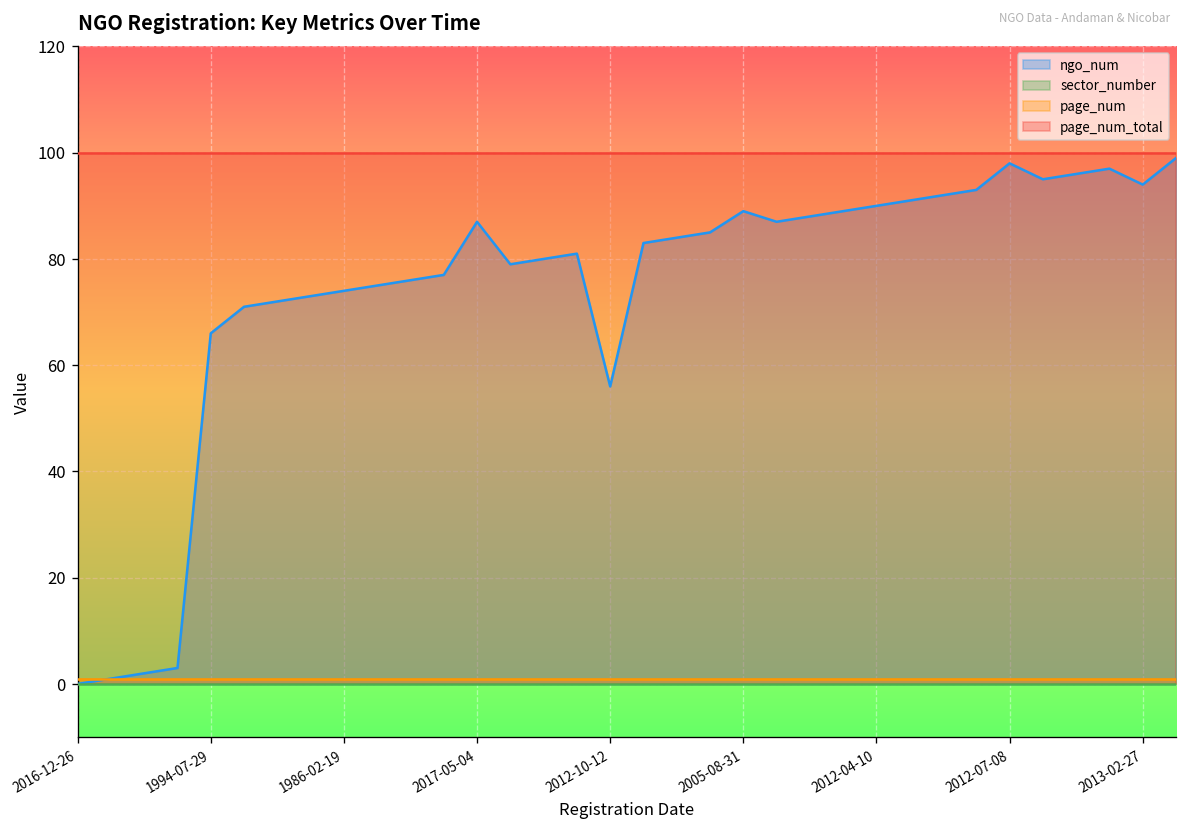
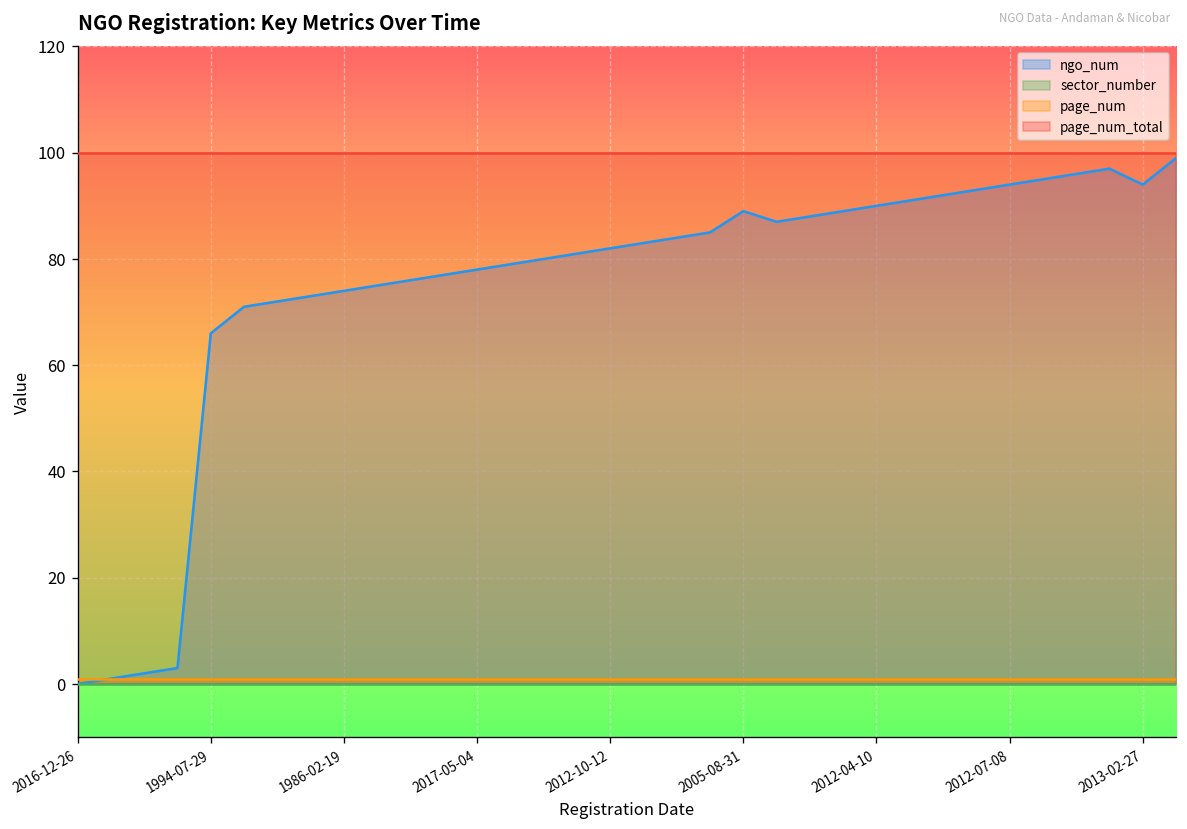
ngo_num, 2017-05-04: 87 -> 78
ngo_num, 2012-10-12: 56 -> 82
ngo_num, 2012-07-08: 98 -> 94
